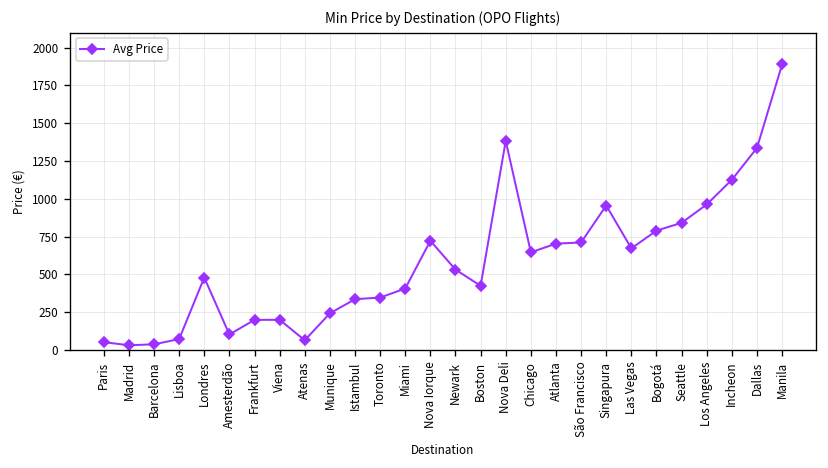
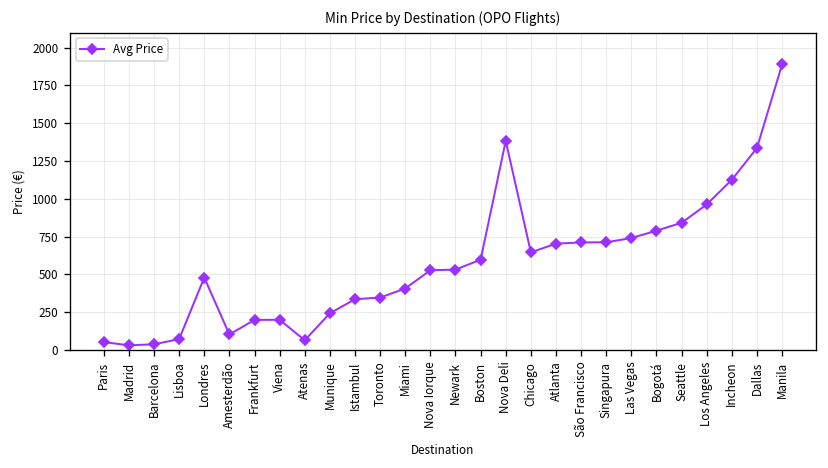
Nova Iorque: 720 -> 530
Boston: 430 -> 600
Singapura: 960 -> 710
Las Vegas: 670 -> 740
